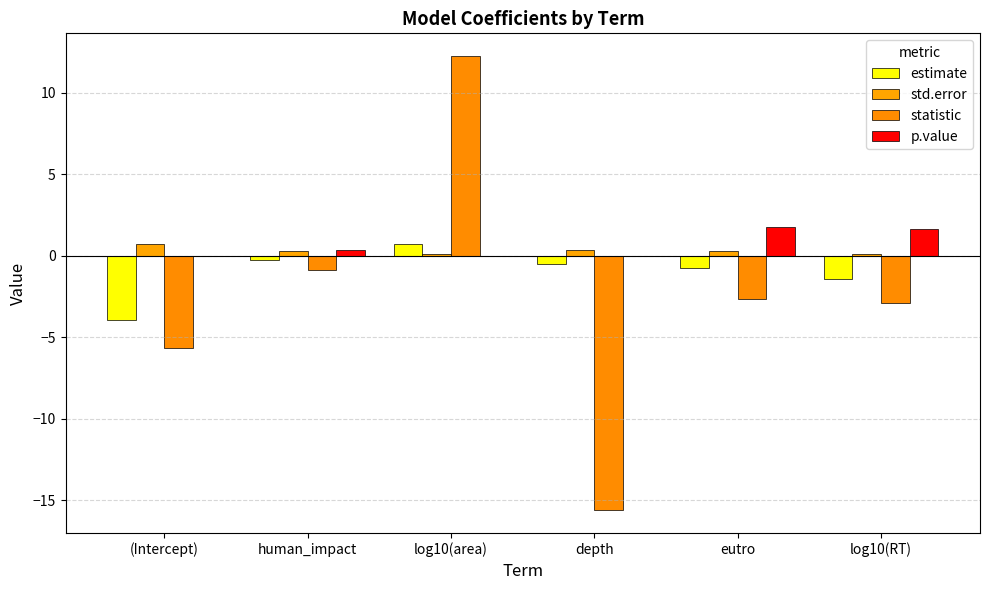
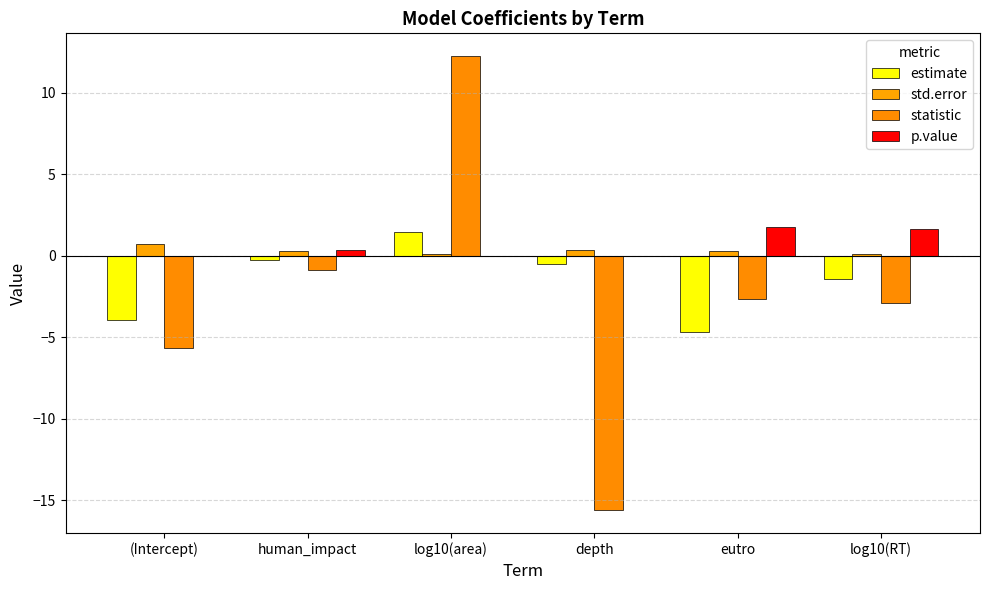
estimate, log10(area): 0.7 -> 1.4
estimate, eutro: -0.7 -> -4.7
